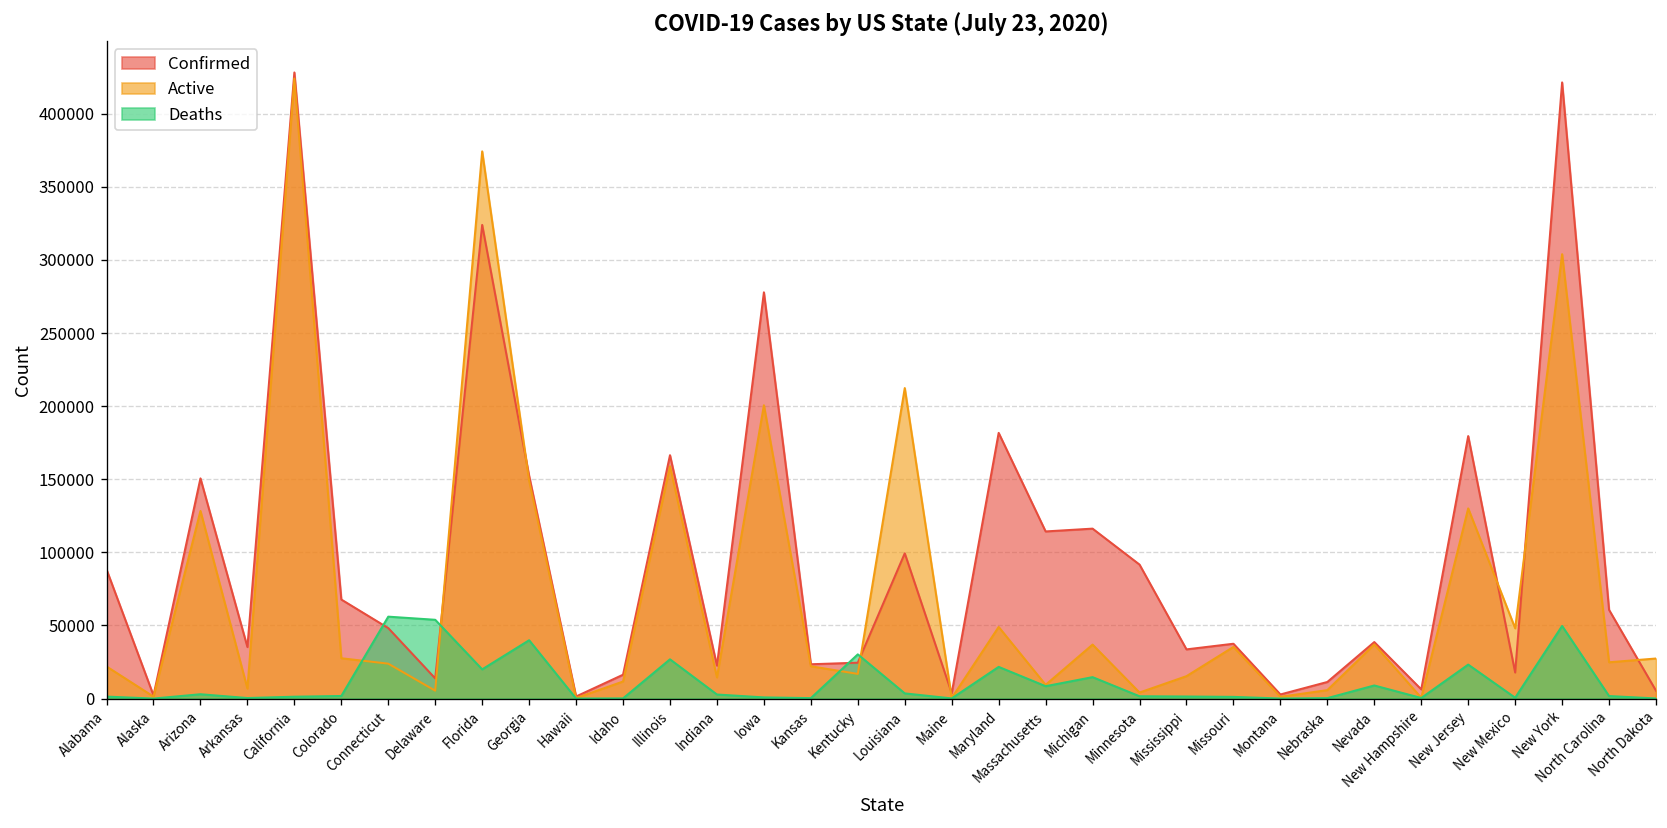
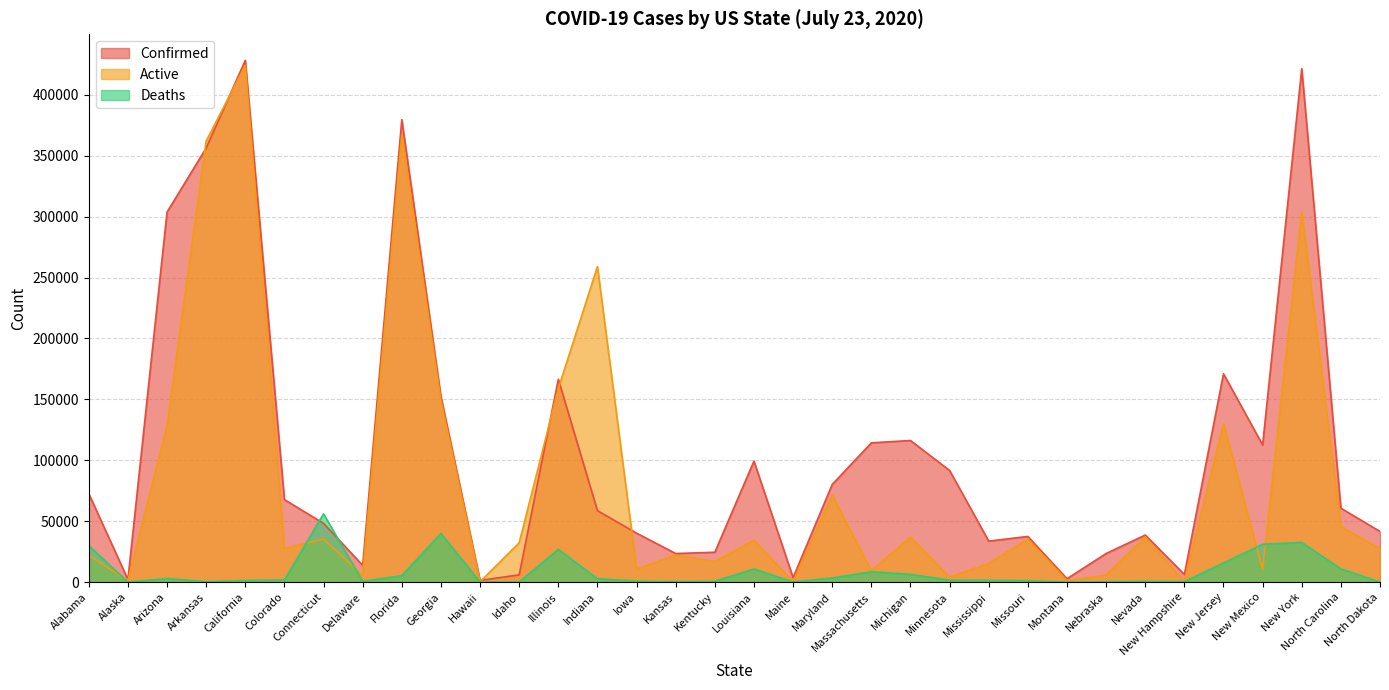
Confirmed, Alabama: 88000 -> 73000
Deaths, Alabama: 1000 -> 30000
Confirmed, Arizona: 151000 -> 304000
Confirmed, Arkansas: 35000 -> 356000
Active, Arkansas: 7000 -> 362000
Active, Connecticut: 24000 -> 35000
Deaths, Delaware: 54000 -> 1000
Confirmed, Florida: 324000 -> 380000
Active, Florida: 374000 -> 367000
Deaths, Florida: 20000 -> 5000
Confirmed, Idaho: 16000 -> 6000
Active, Idaho: 12000 -> 32000
Confirmed, Indiana: 23000 -> 59000
Active, Indiana: 14000 -> 259000
Confirmed, Iowa: 278000 -> 40000
Active, Iowa: 201000 -> 11000
Deaths, Kentucky: 30000 -> 1000
Active, Louisiana: 212000 -> 34000
Deaths, Louisiana: 4000 -> 11000
Confirmed, Maryland: 182000 -> 80000
Active, Maryland: 49000 -> 71000
Deaths, Maryland: 22000 -> 3000
Deaths, Michigan: 15000 -> 6000
Confirmed, Nebraska: 11000 -> 23000
Deaths, Nevada: 9000 -> 1000
Confirmed, New Jersey: 180000 -> 171000
Deaths, New Jersey: 23000 -> 16000
Confirmed, New Mexico: 18000 -> 113000
Active, New Mexico: 48000 -> 10000
Deaths, New Mexico: 1000 -> 31000
Deaths, New York: 50000 -> 33000
Active, North Carolina: 25000 -> 46000
Deaths, North Carolina: 2000 -> 11000
Confirmed, North Dakota: 5000 -> 42000
